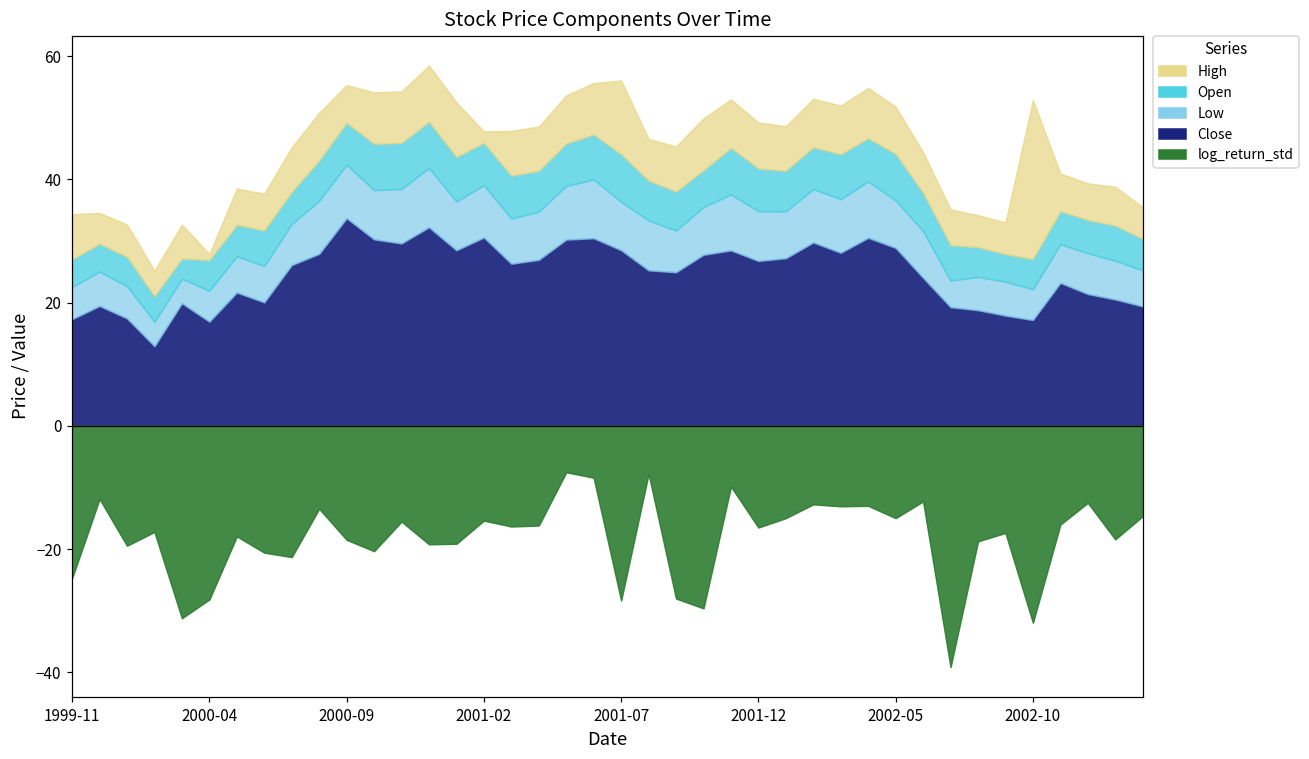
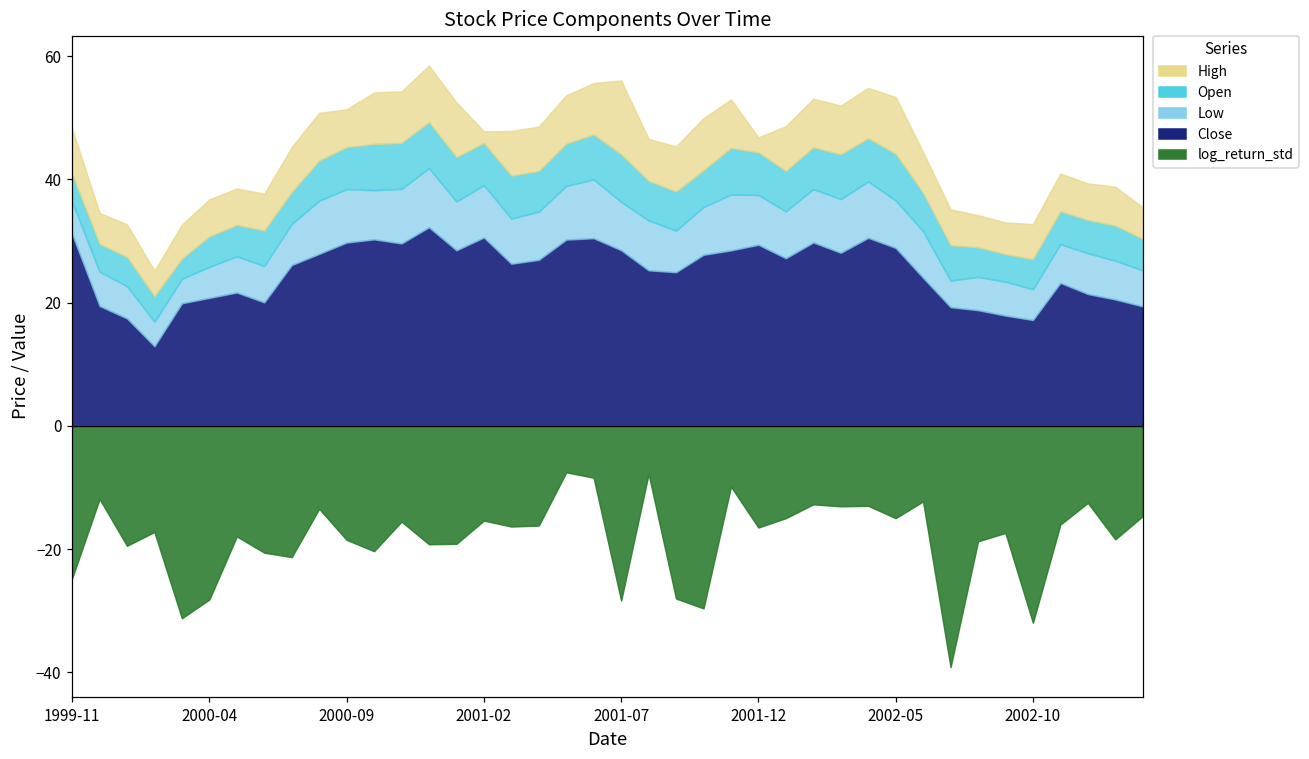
Close, 1999-11: 17 -> 31
Close, 2000-04: 17 -> 21
High, 2000-04: 1 -> 6
Close, 2000-09: 34 -> 30
Close, 2001-12: 27 -> 29
High, 2001-12: 7 -> 2
High, 2002-05: 8 -> 9
High, 2002-10: 26 -> 6
